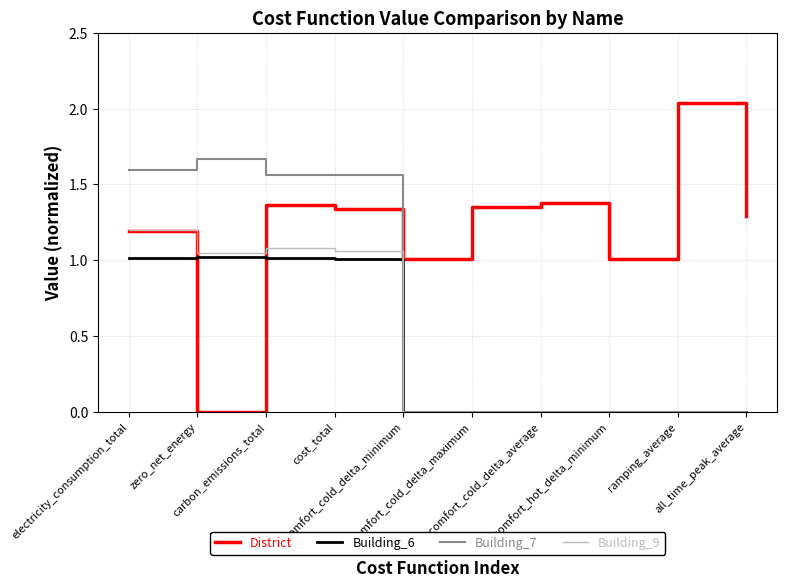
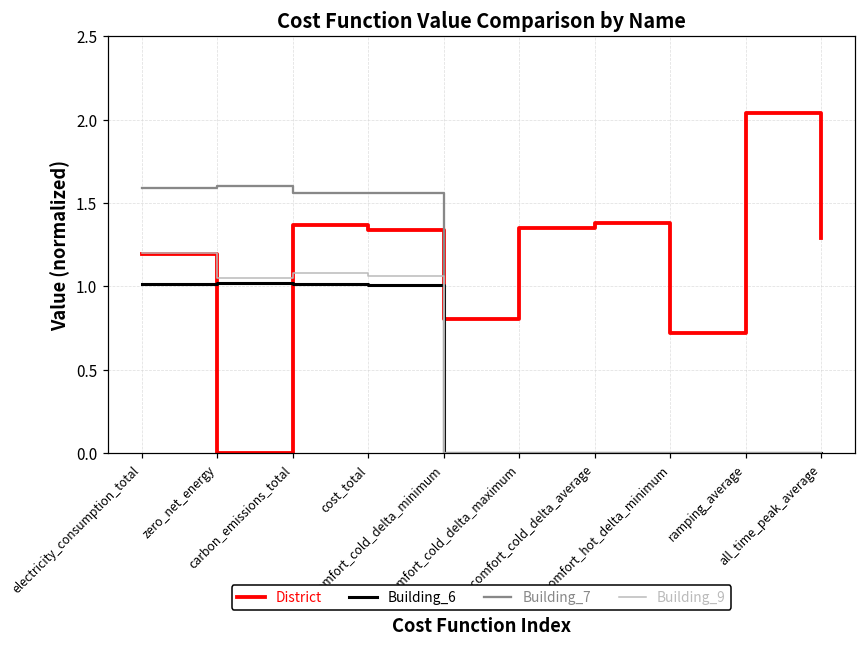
Building_7, zero_net_energy: 1.67 -> 1.60
District, discomfort_cold_delta_minimum: 1.01 -> 0.80
District, discomfort_hot_delta_minimum: 1.01 -> 0.72
